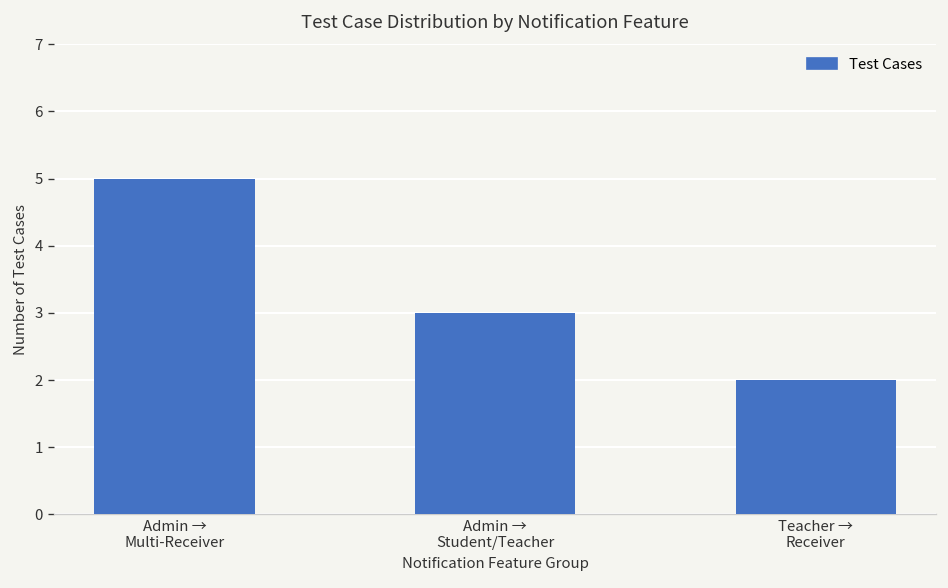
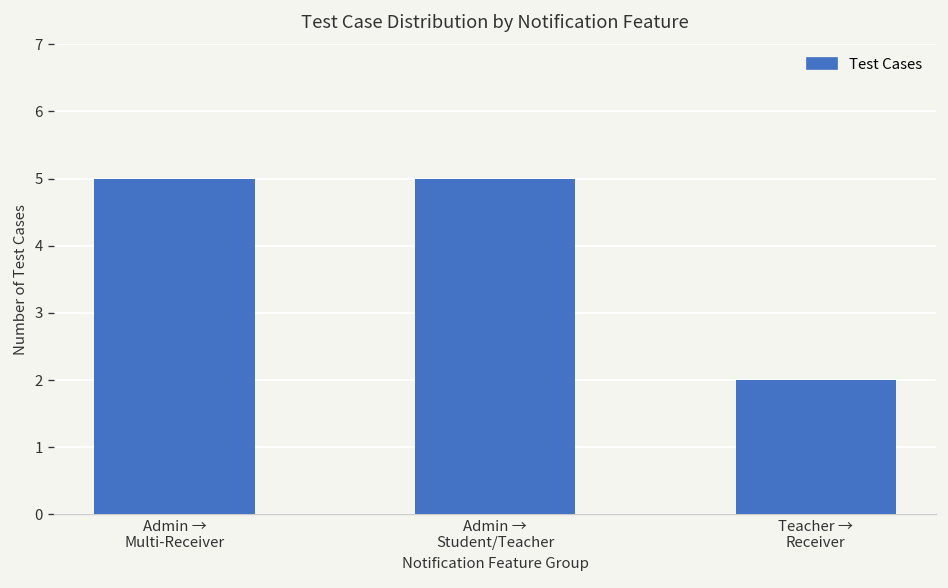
Admin → Student/Teacher: 3 -> 5
